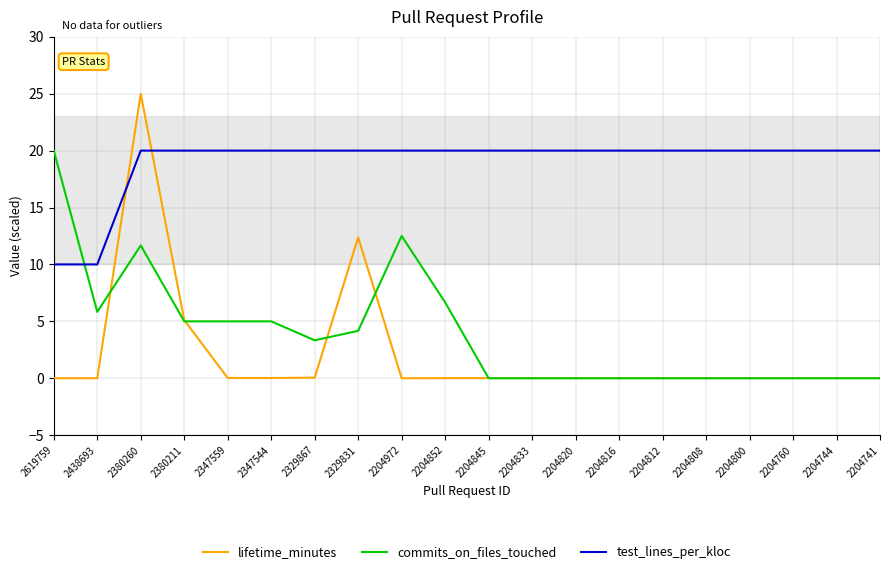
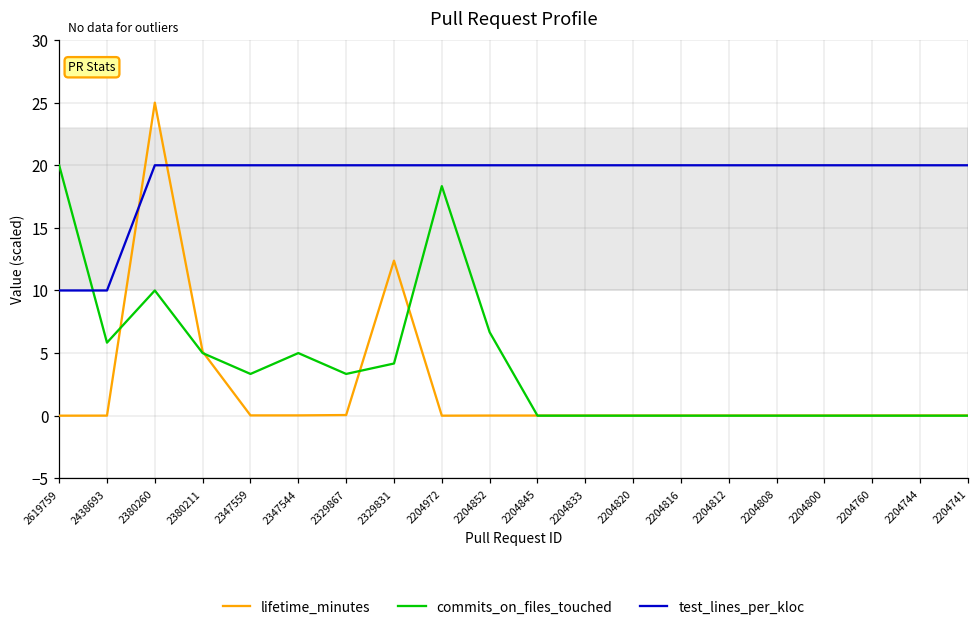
commits_on_files_touched, 2380260: 11.7 -> 10.0
commits_on_files_touched, 2347559: 5.0 -> 3.3
commits_on_files_touched, 2204972: 12.5 -> 18.3
